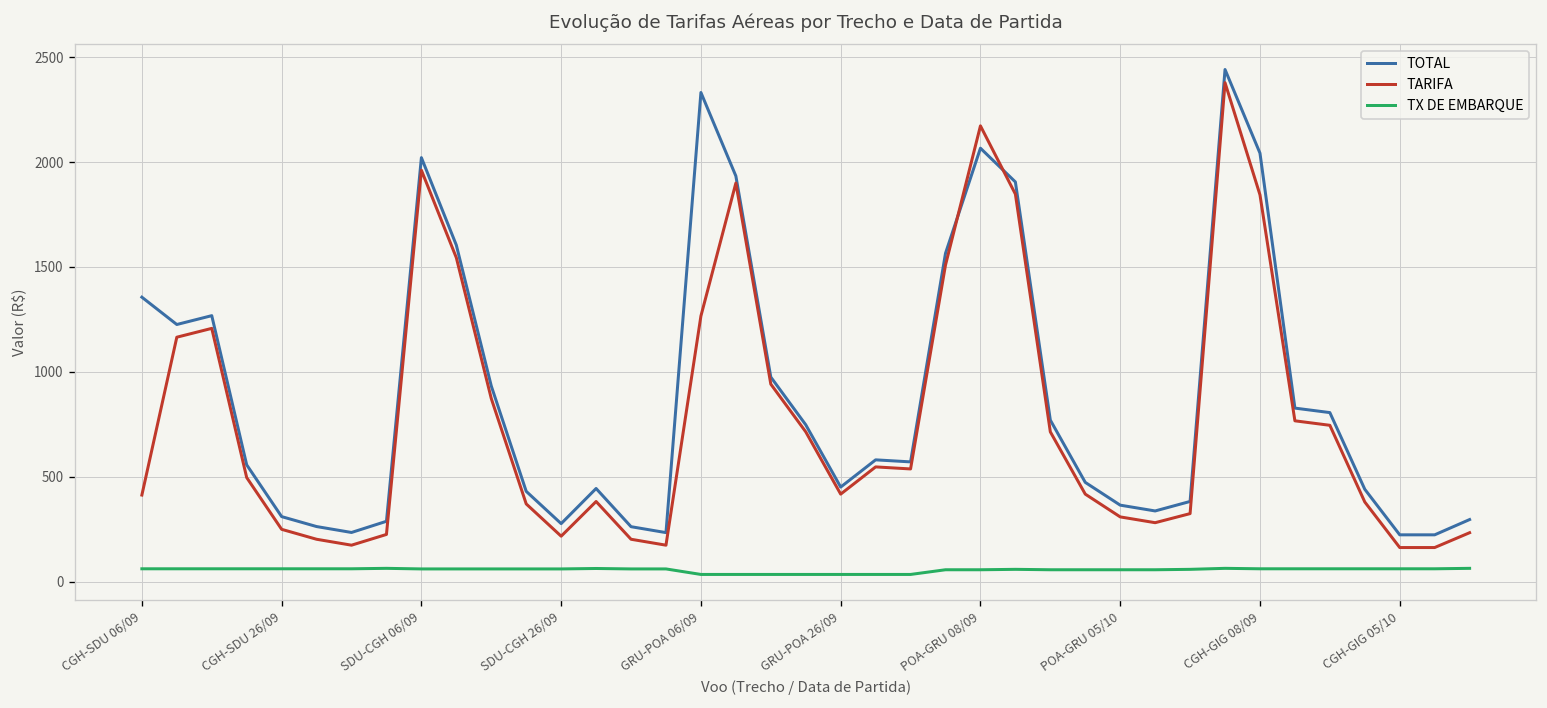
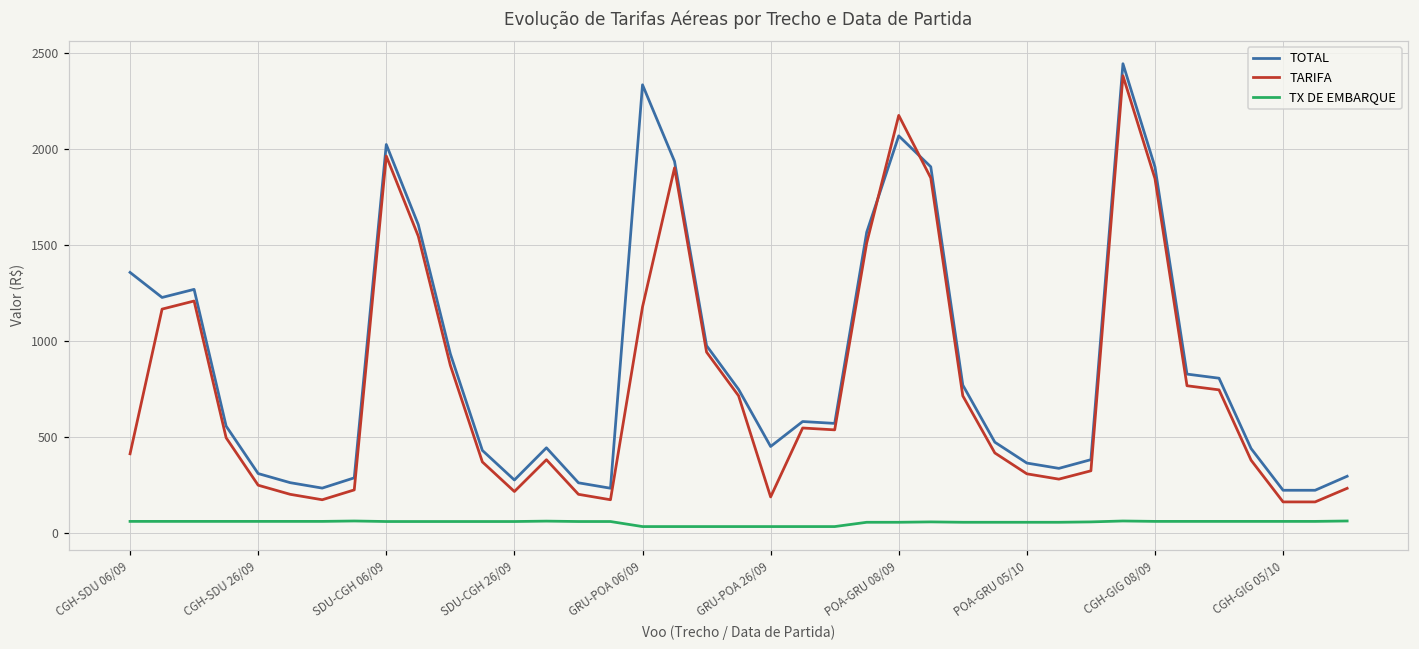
TARIFA, GRU-POA 06/09: 1270 -> 1180
TARIFA, GRU-POA 26/09: 420 -> 190
TOTAL, CGH-GIG 08/09: 2040 -> 1900
